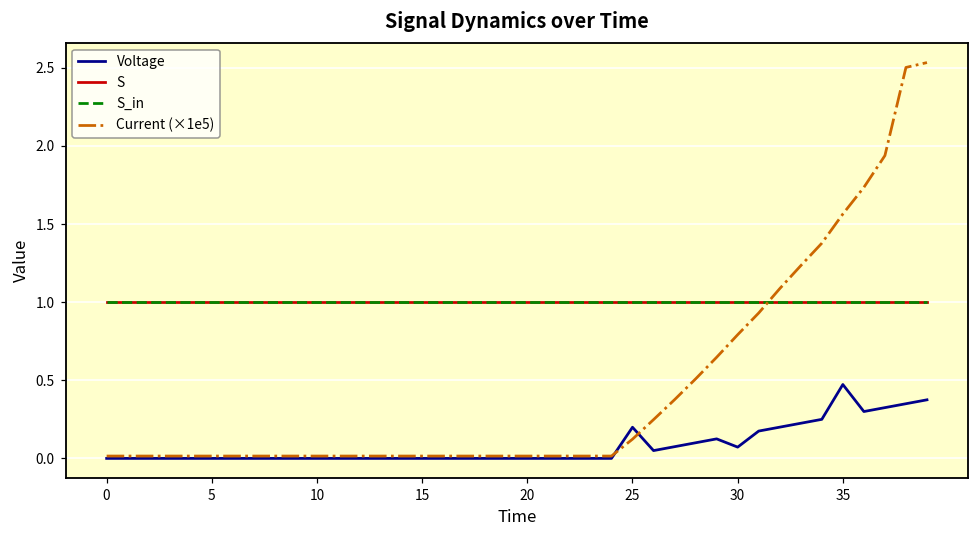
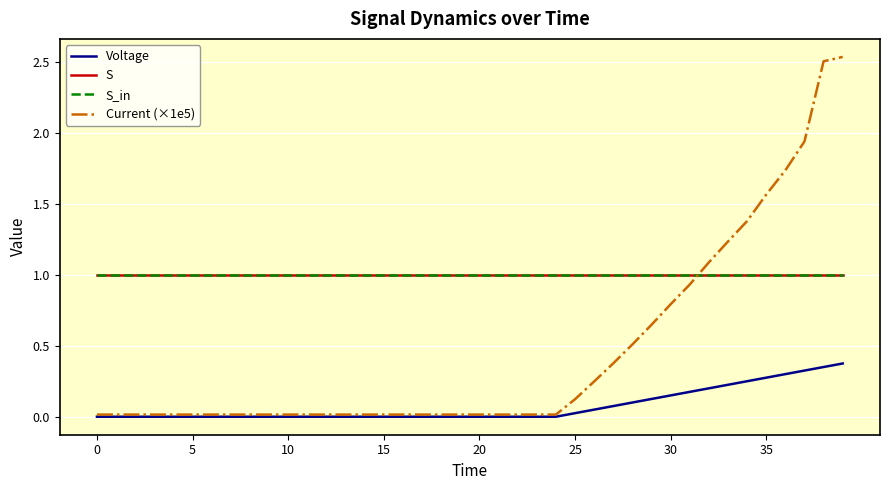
Voltage, 25: 0.20 -> 0.03
Voltage, 30: 0.07 -> 0.15
Voltage, 35: 0.47 -> 0.28
